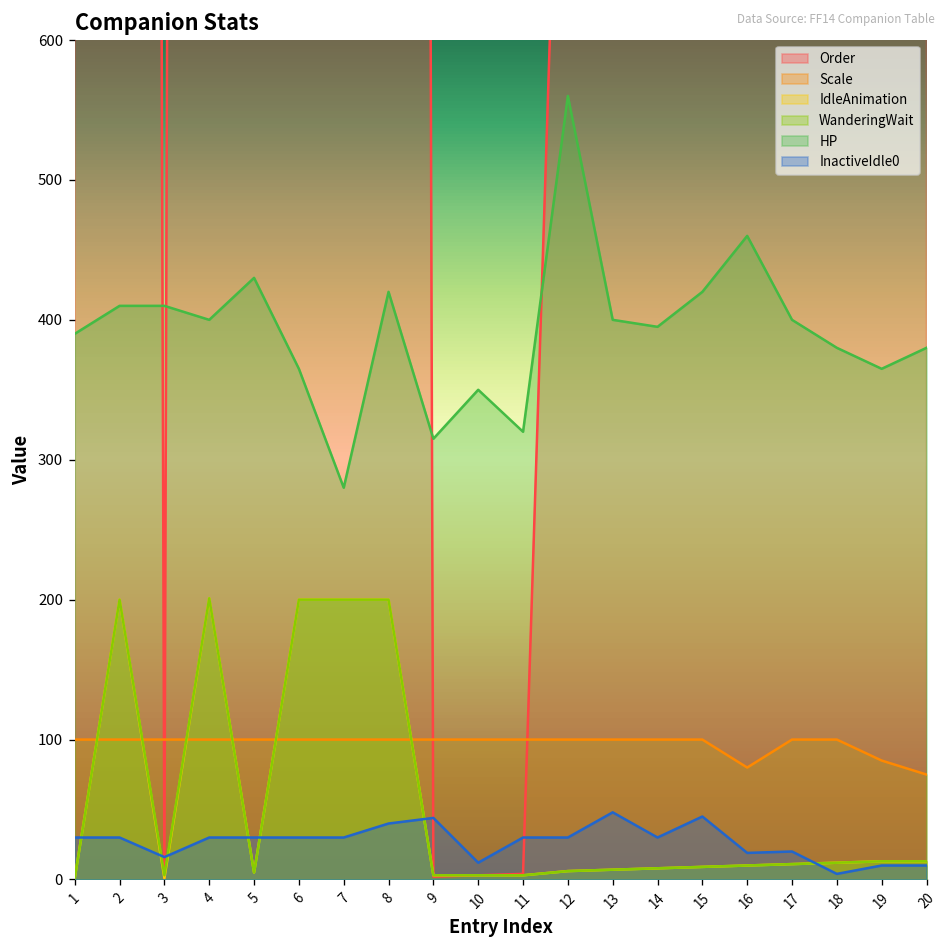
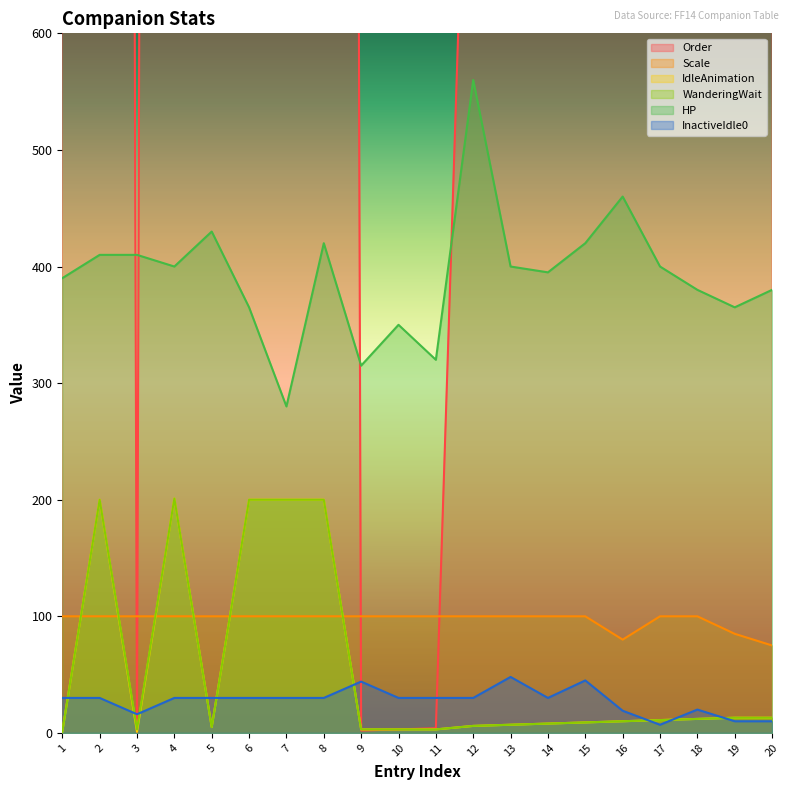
InactiveIdle0, 8: 40 -> 30
InactiveIdle0, 10: 12 -> 30
InactiveIdle0, 17: 20 -> 7
InactiveIdle0, 18: 4 -> 20
